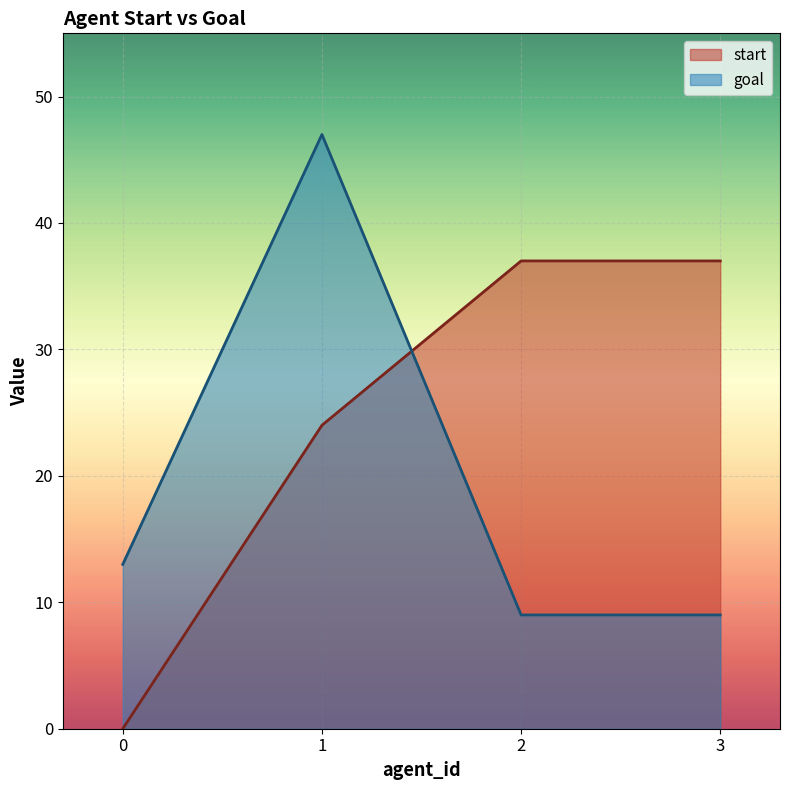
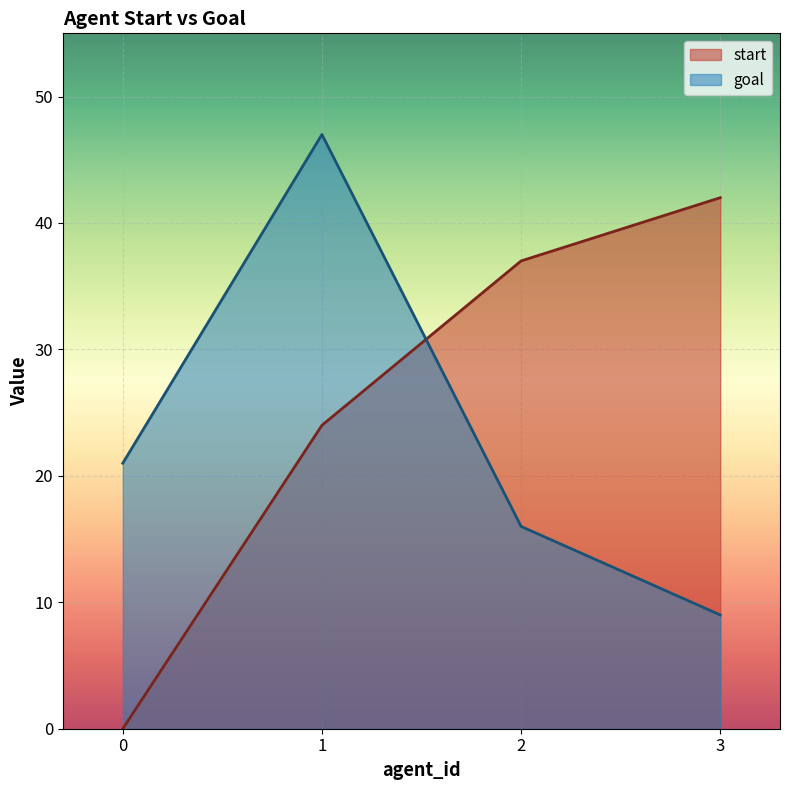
goal, 0: 13 -> 21
goal, 2: 9 -> 16
start, 3: 37 -> 42
